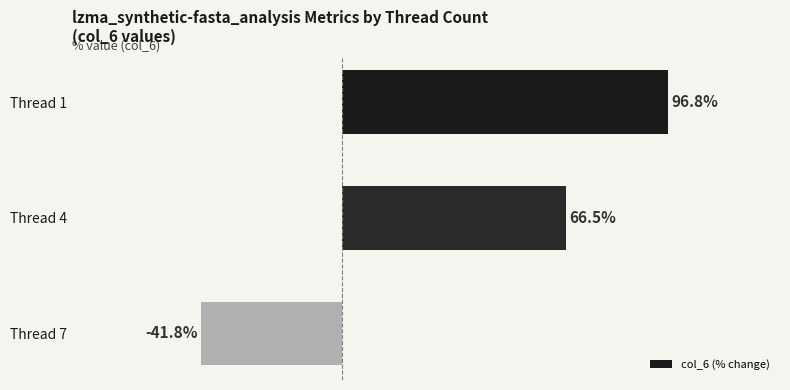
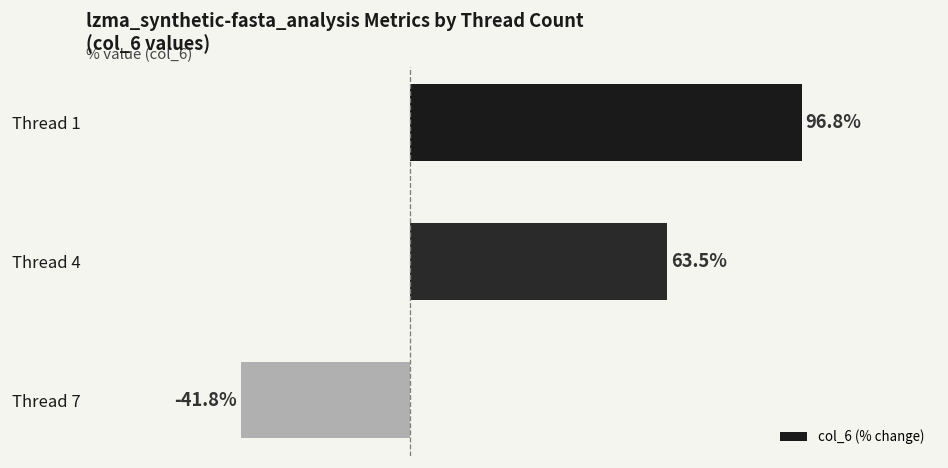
Thread 4: 66.5% -> 63.5%
